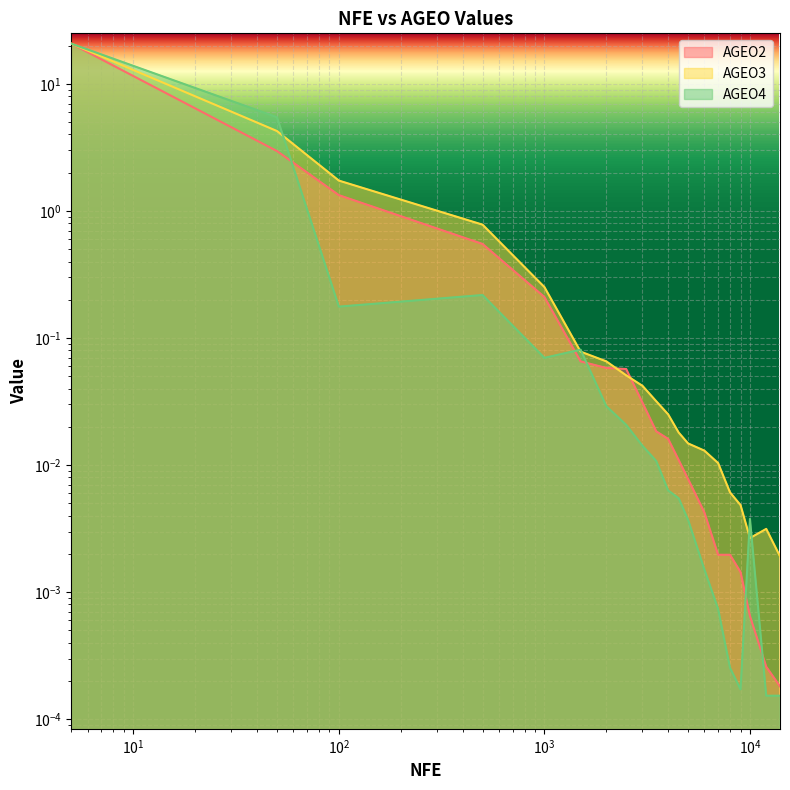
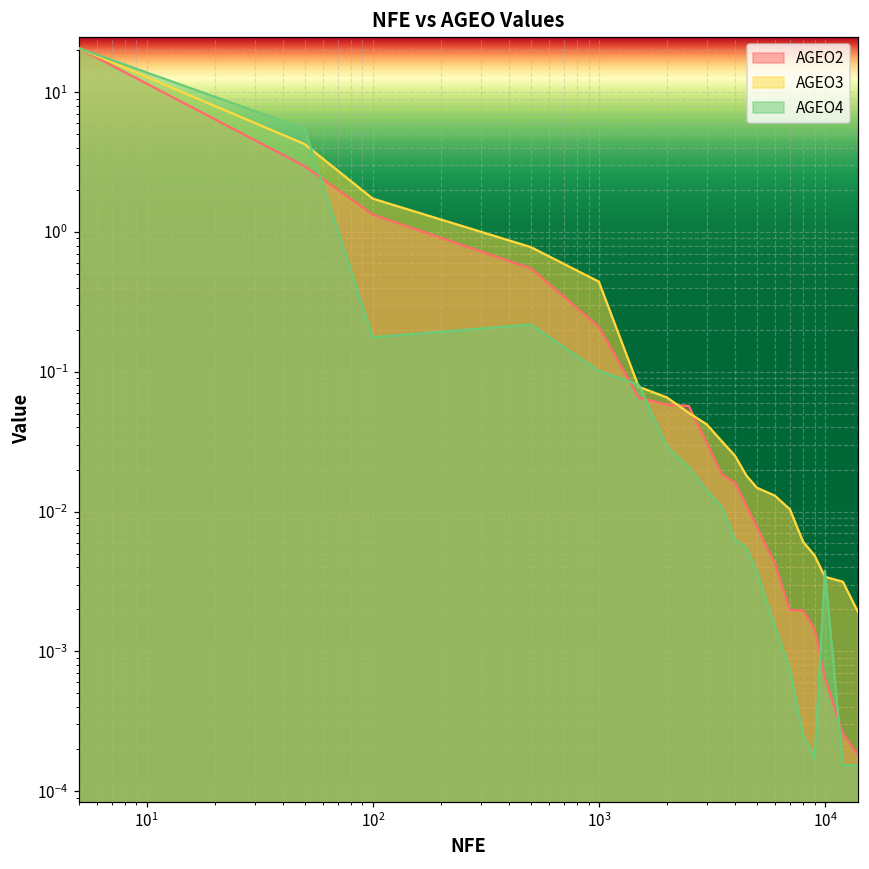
AGEO3, 10^3: 0.25 -> 0.44
AGEO4, 10^3: 0.07 -> 0.10
AGEO3, 10^4: 0.0027 -> 0.0034
